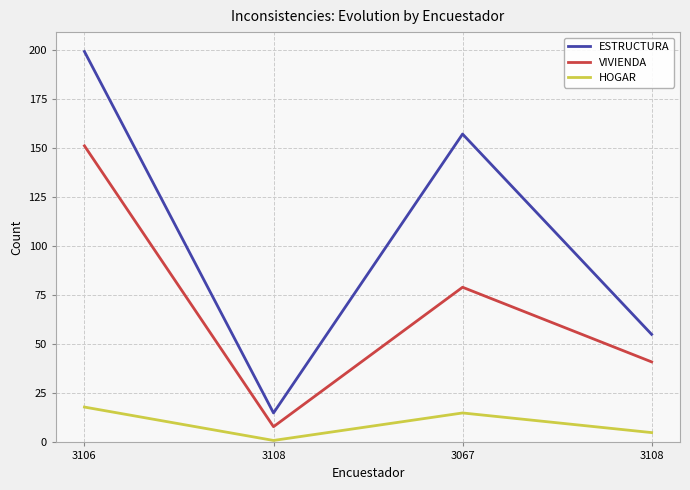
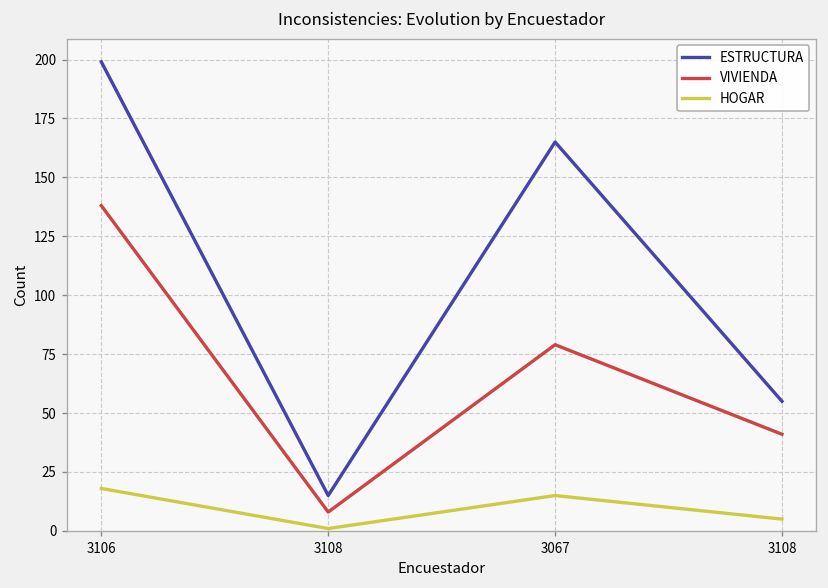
VIVIENDA, 3106: 151 -> 138
ESTRUCTURA, 3067: 157 -> 165
